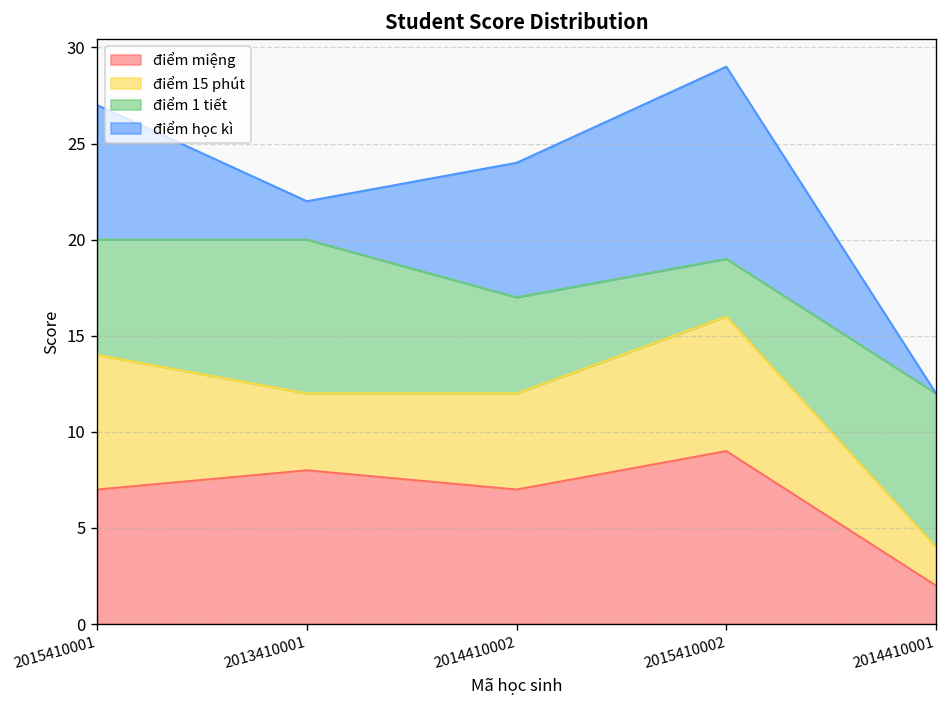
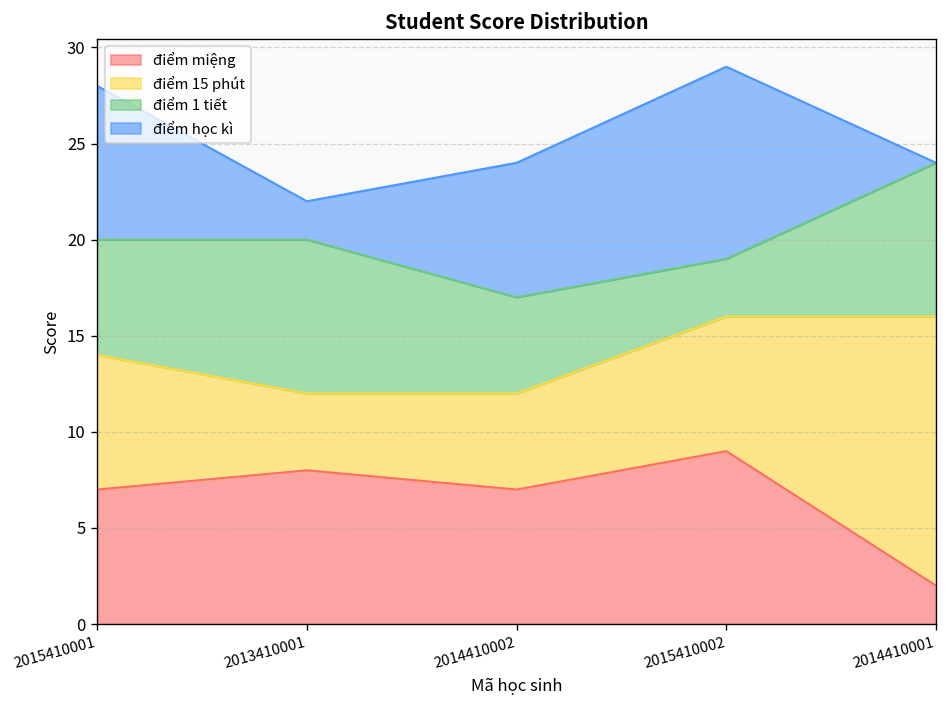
điểm học kì, 2015410001: 7 -> 8
điểm 15 phút, 2014410001: 2 -> 14
